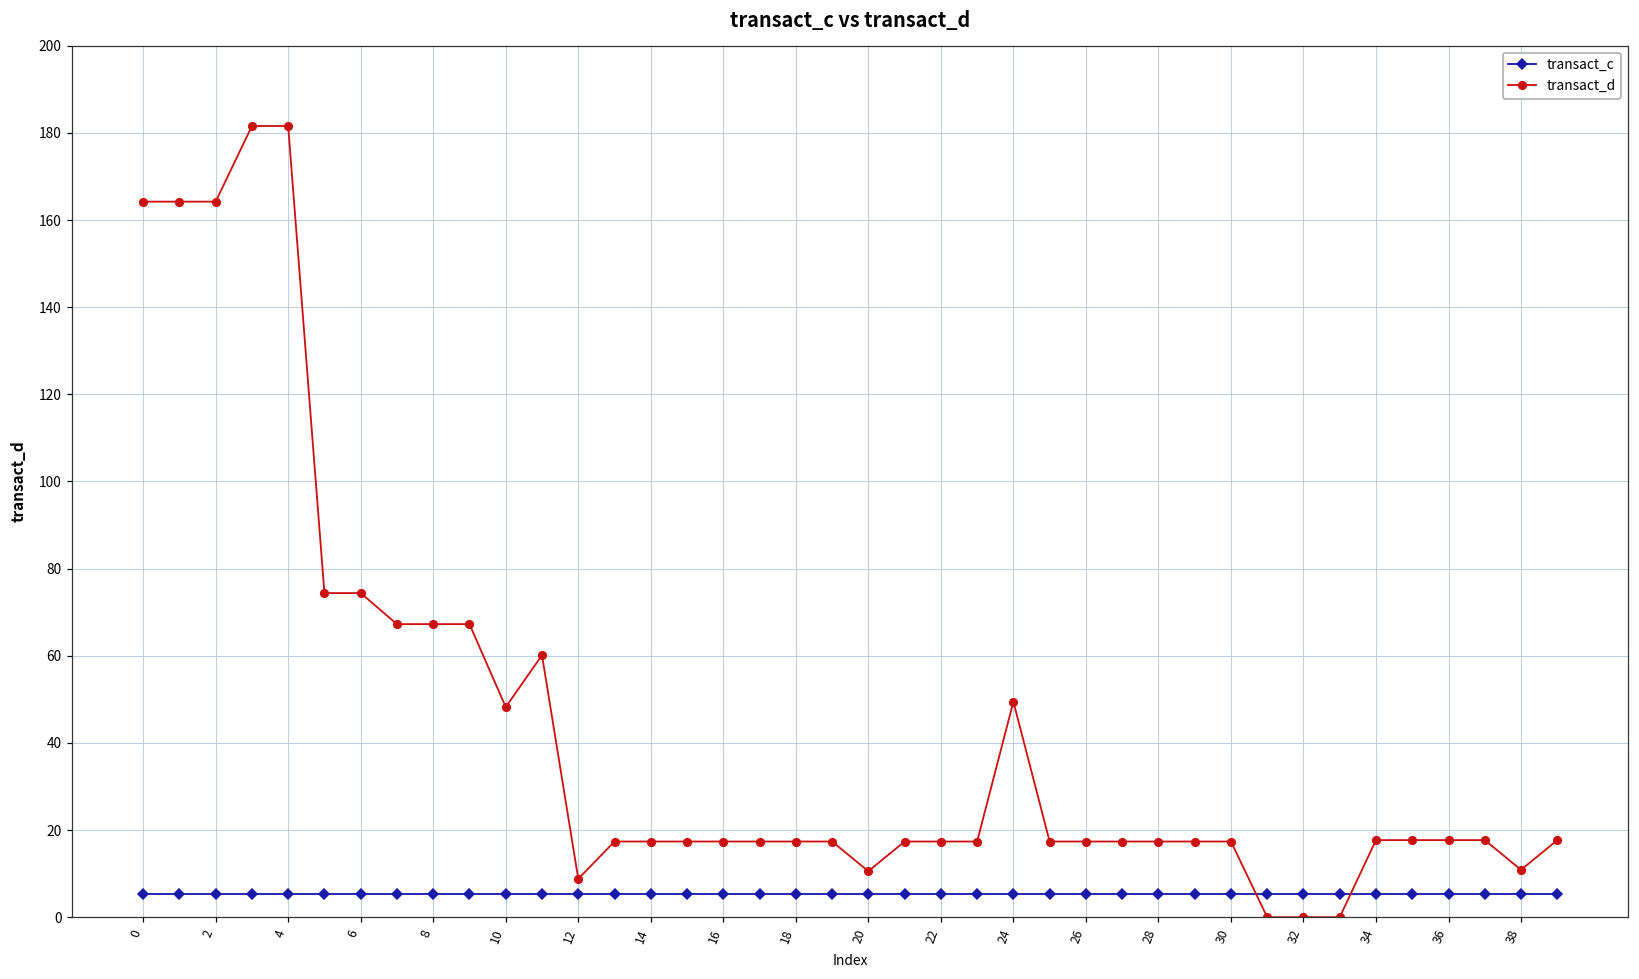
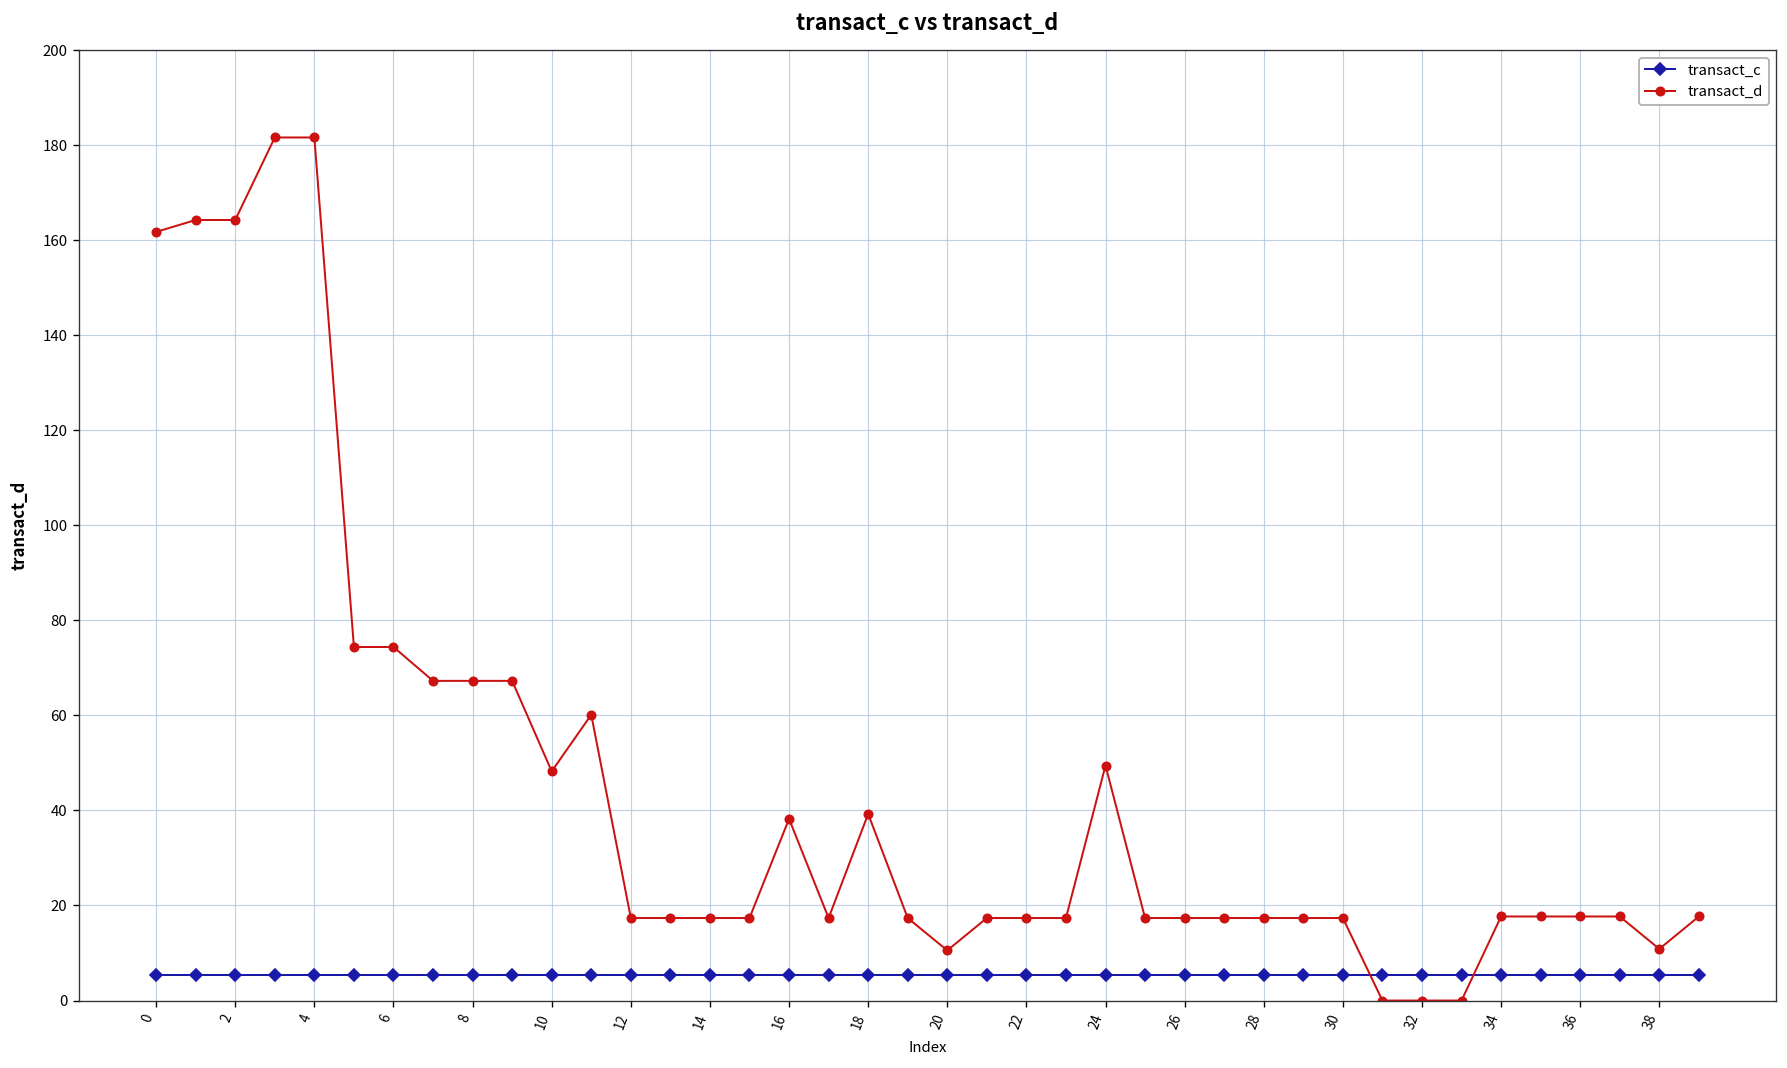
transact_d, 0: 164 -> 162
transact_d, 12: 9 -> 17
transact_d, 16: 17 -> 38
transact_d, 18: 17 -> 39
